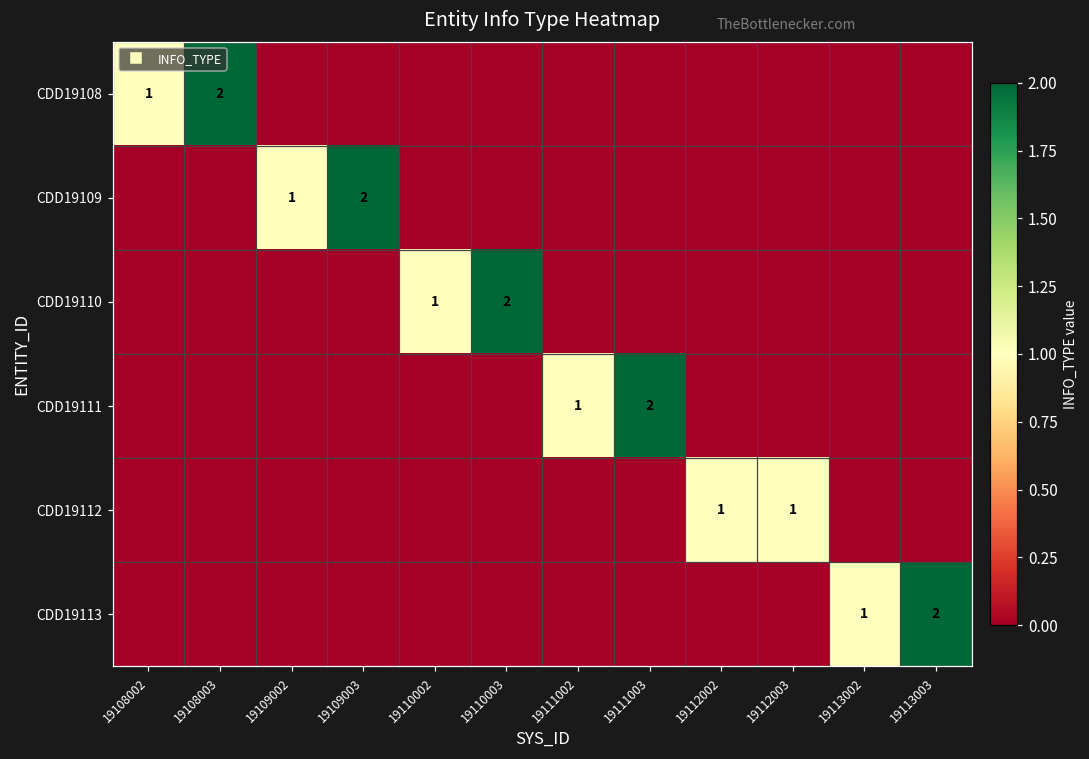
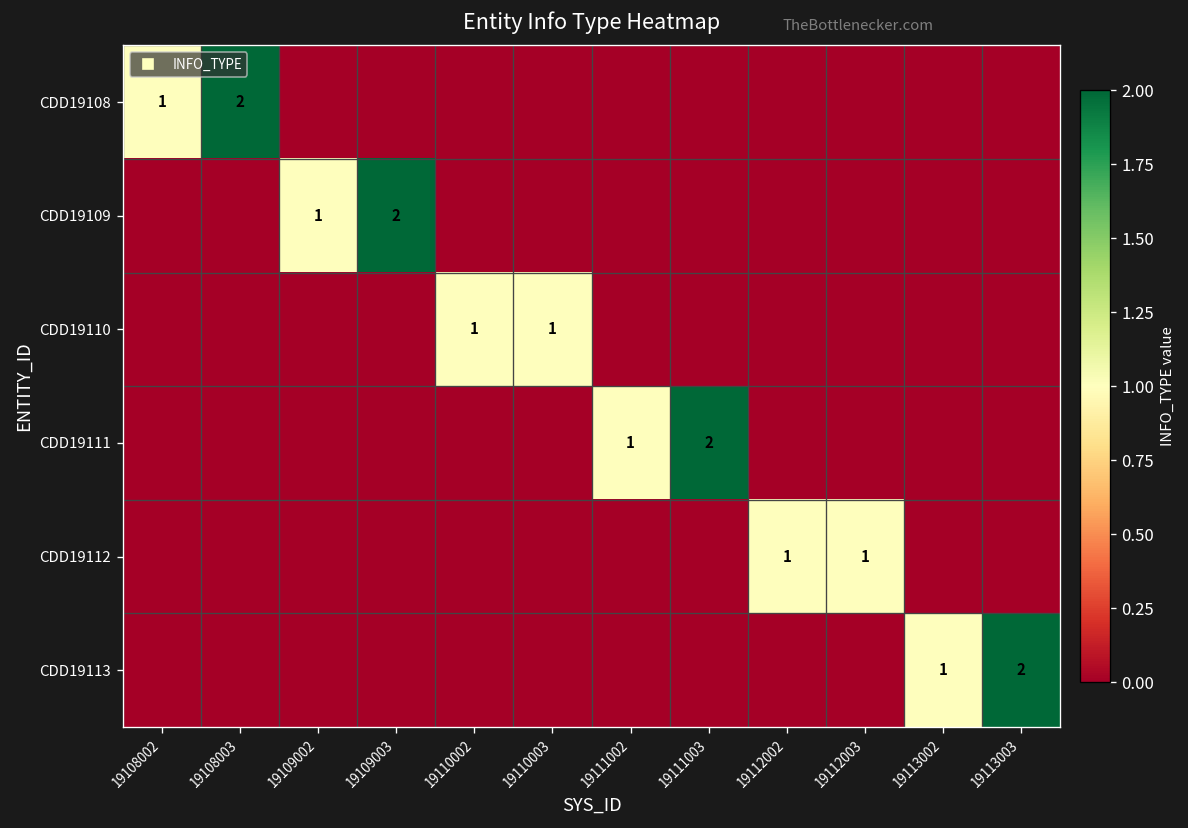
CDD19110, 19110003: 2 -> 1
